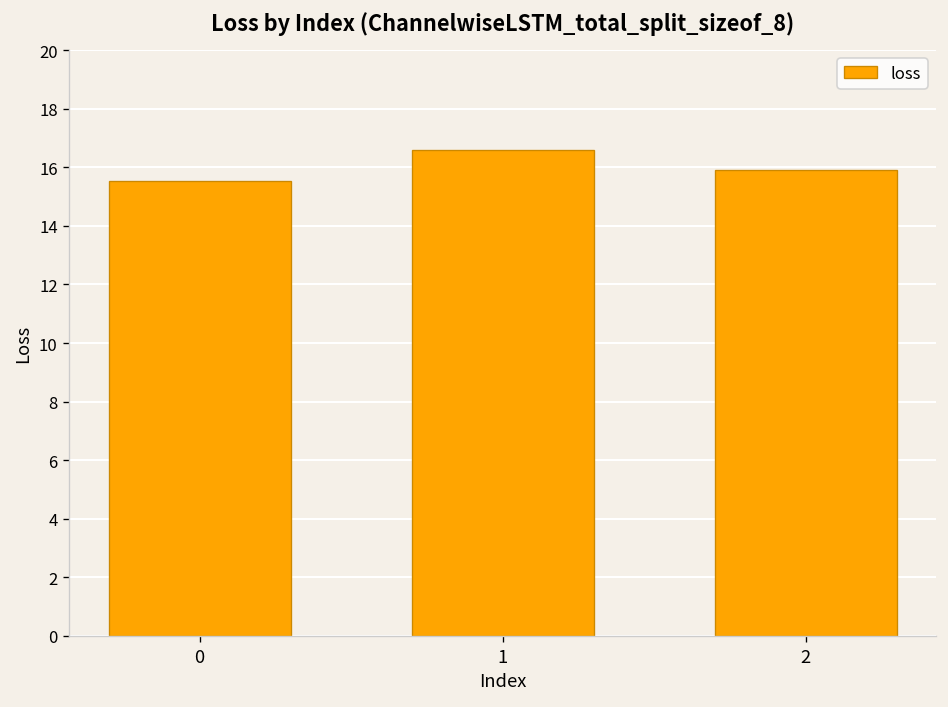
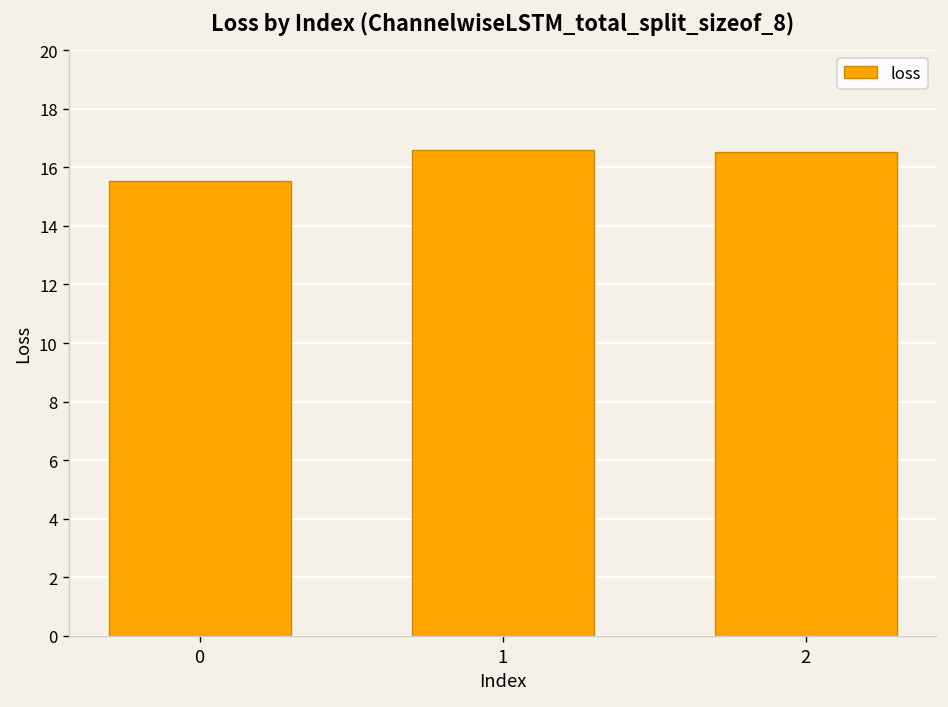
2: 15.9 -> 16.5
